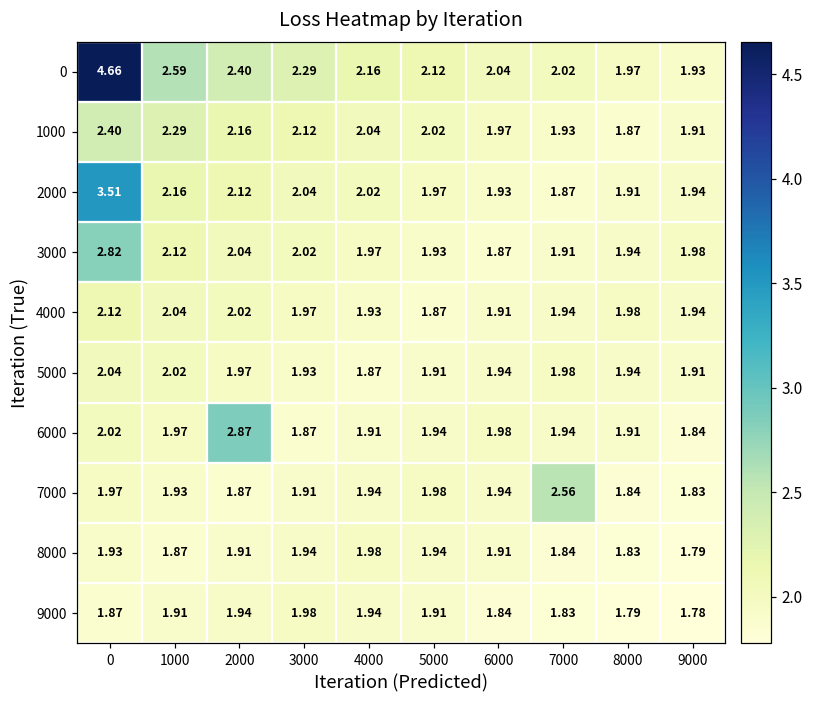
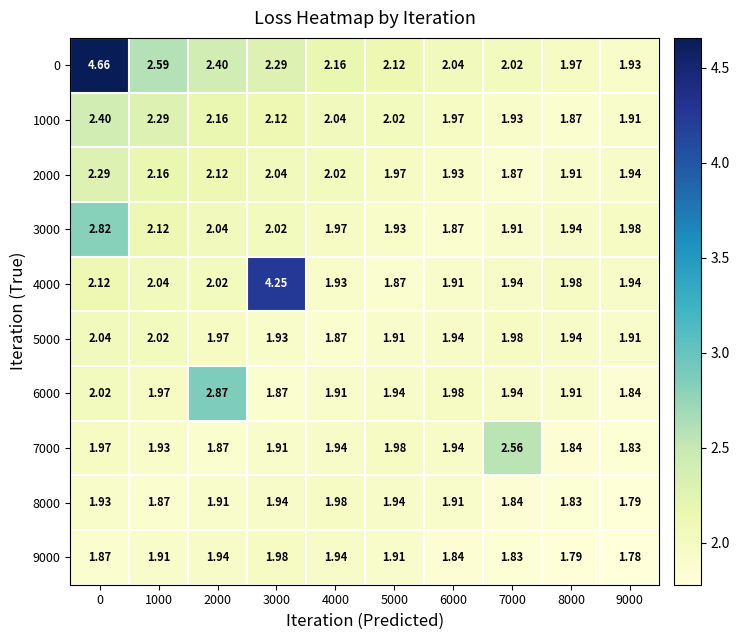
2000, 0: 3.51 -> 2.29
4000, 3000: 1.97 -> 4.25
